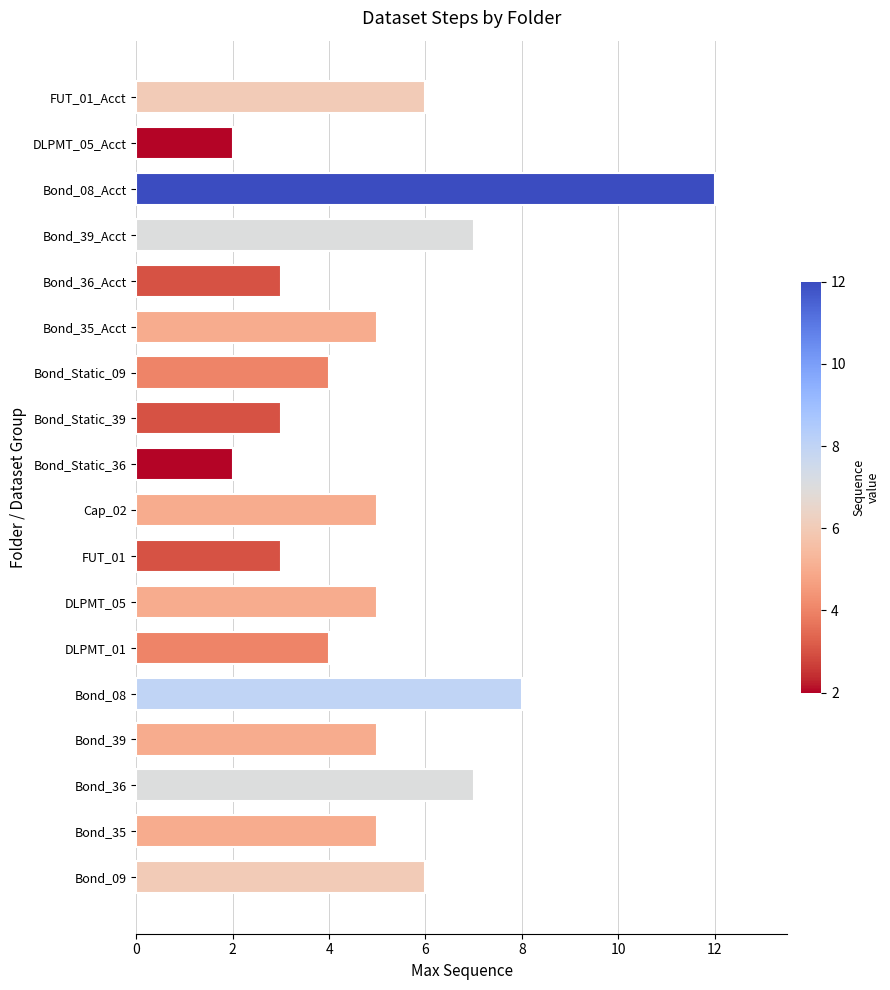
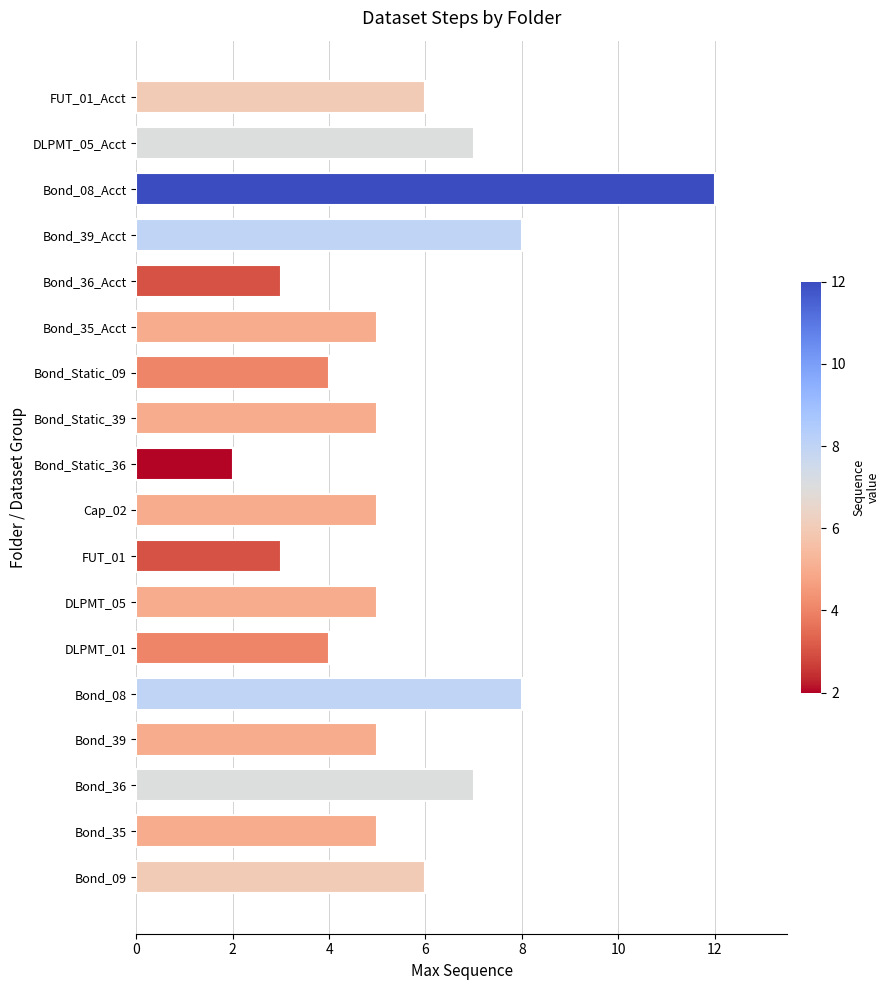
DLPMT_05_Acct: 2 -> 7
Bond_39_Acct: 7 -> 8
Bond_Static_39: 3 -> 5
